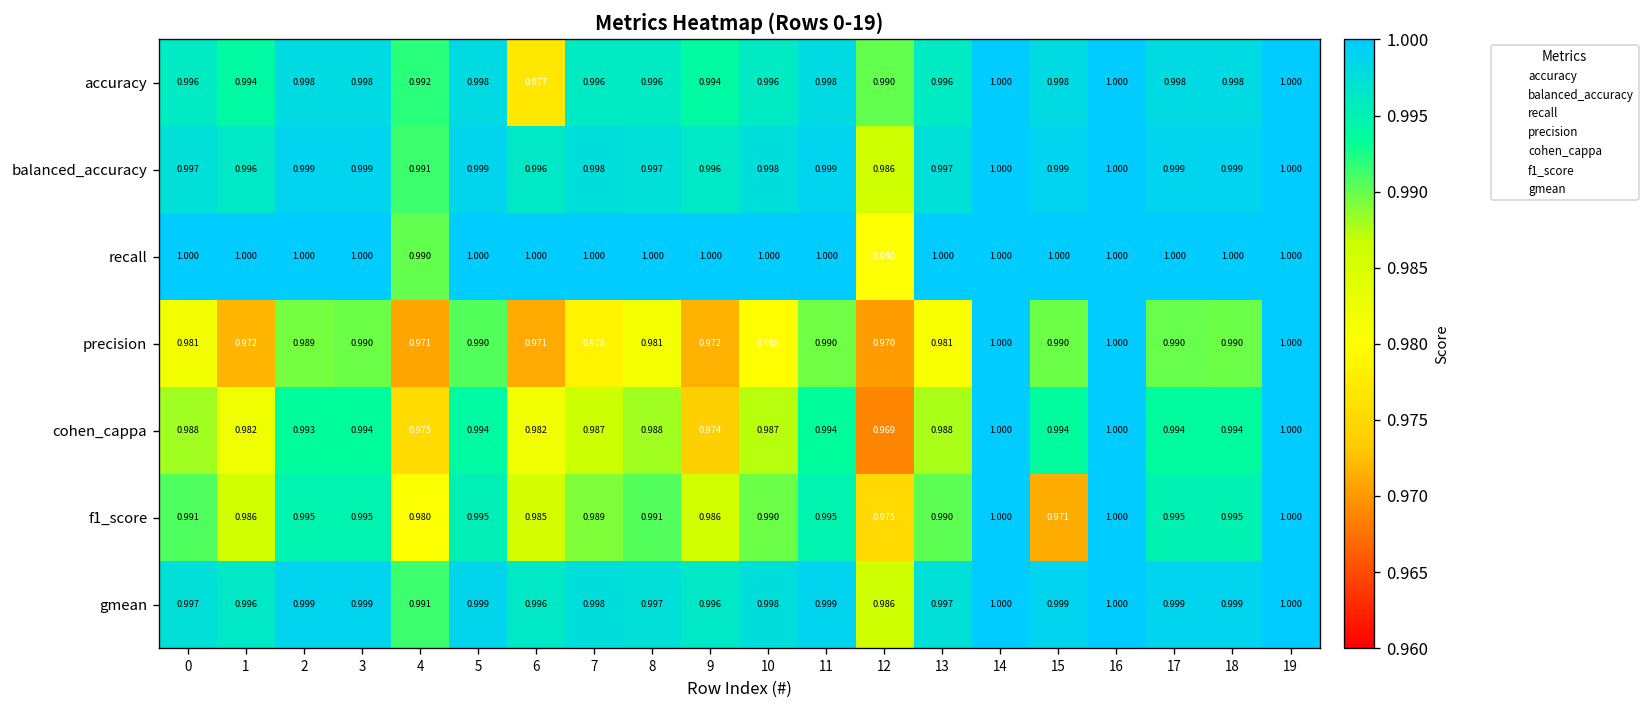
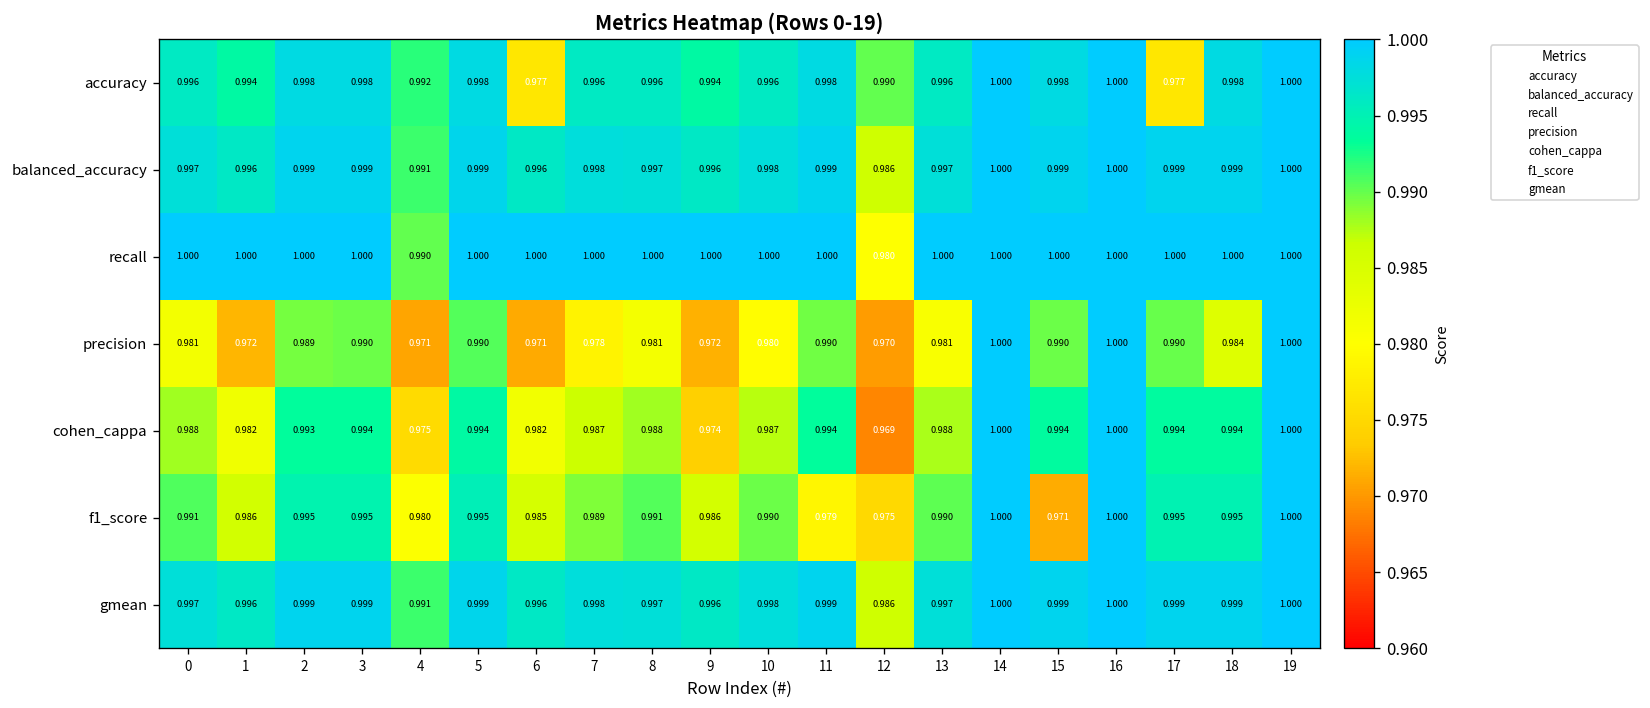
accuracy, 17: 0.998 -> 0.977
precision, 18: 0.990 -> 0.984
f1_score, 11: 0.995 -> 0.979
